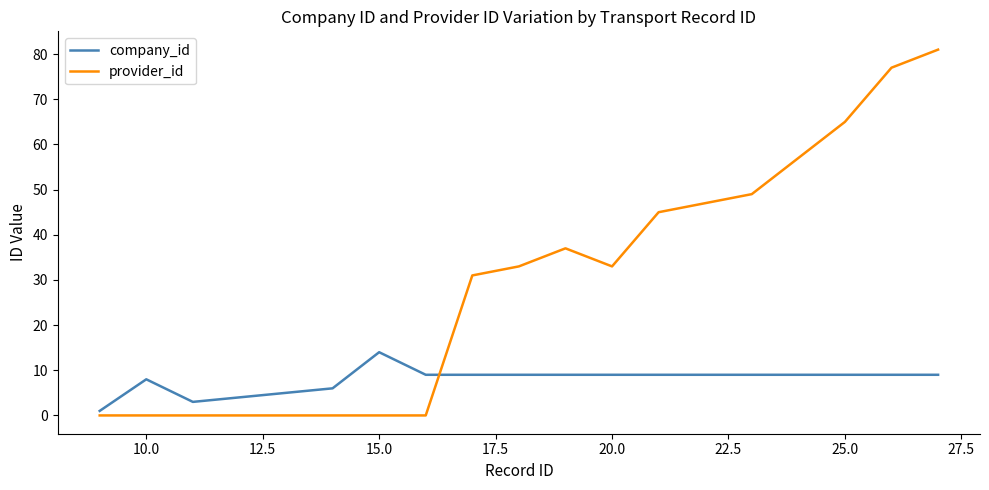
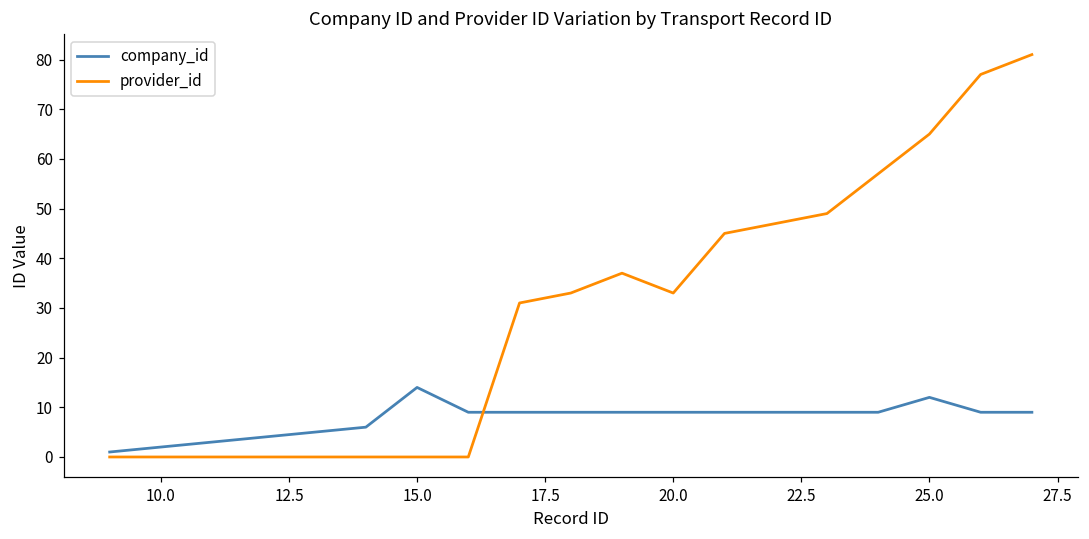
company_id, 10.0: 8 -> 2
company_id, 25.0: 9 -> 12
